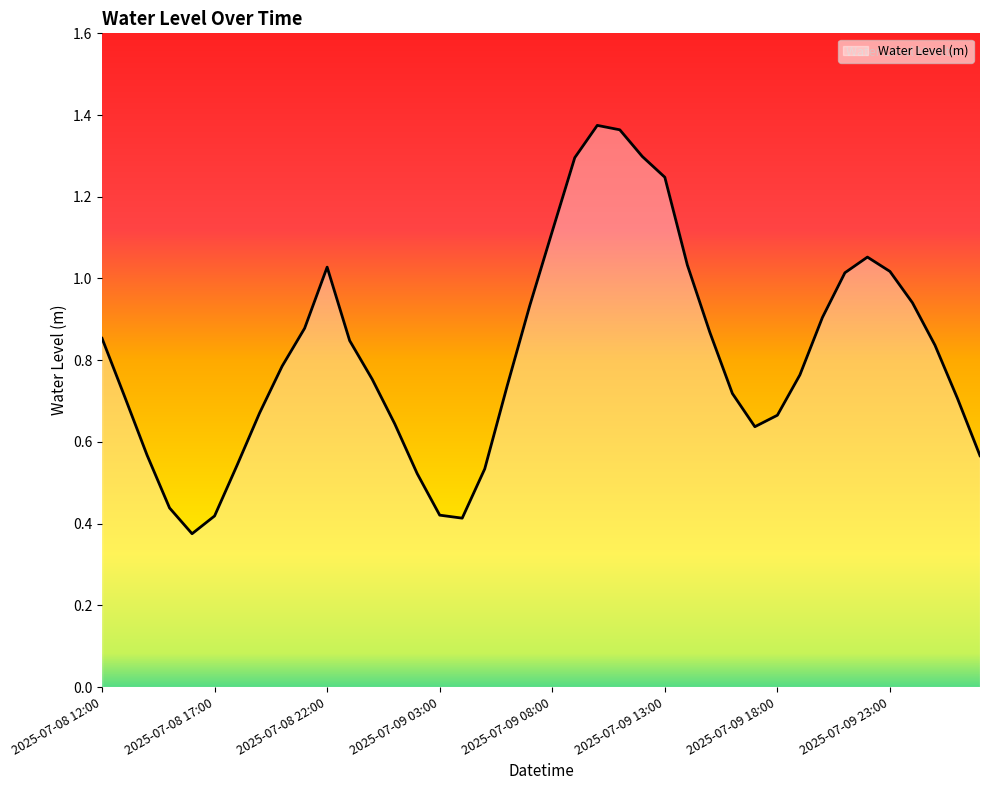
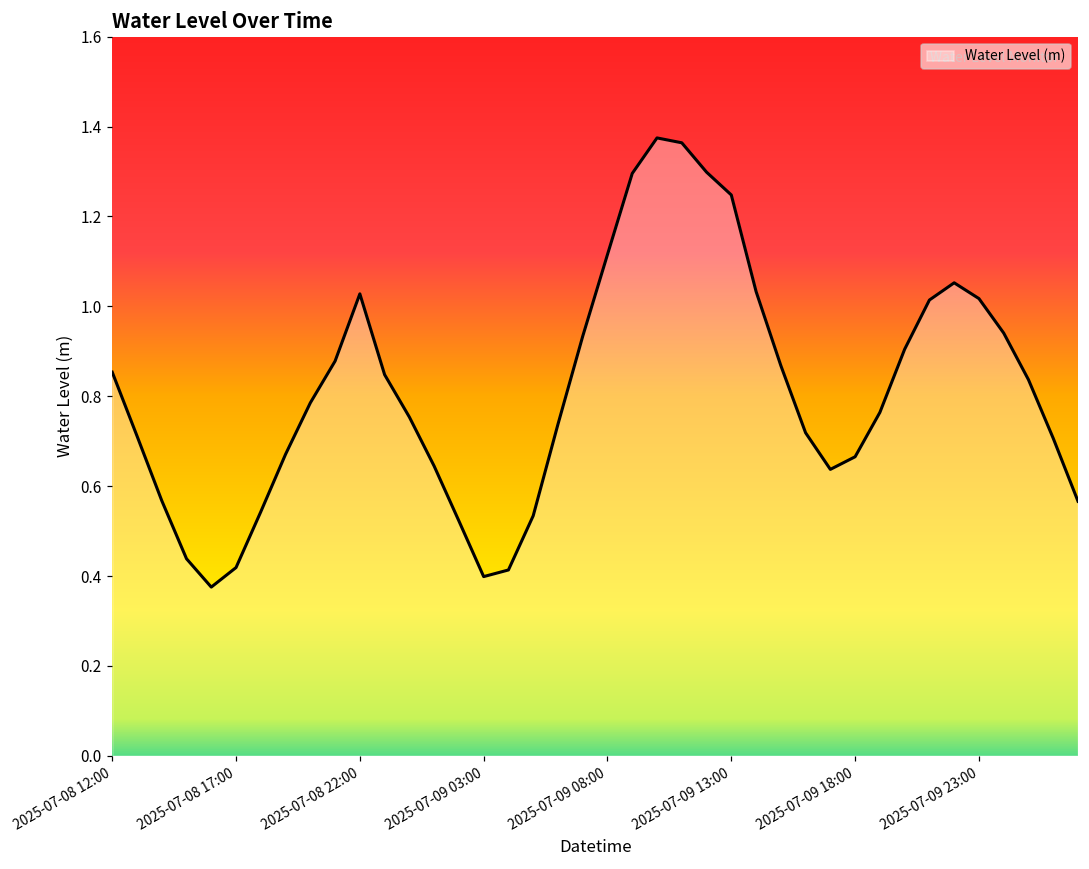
2025-07-09 03:00: 0.42 -> 0.40
